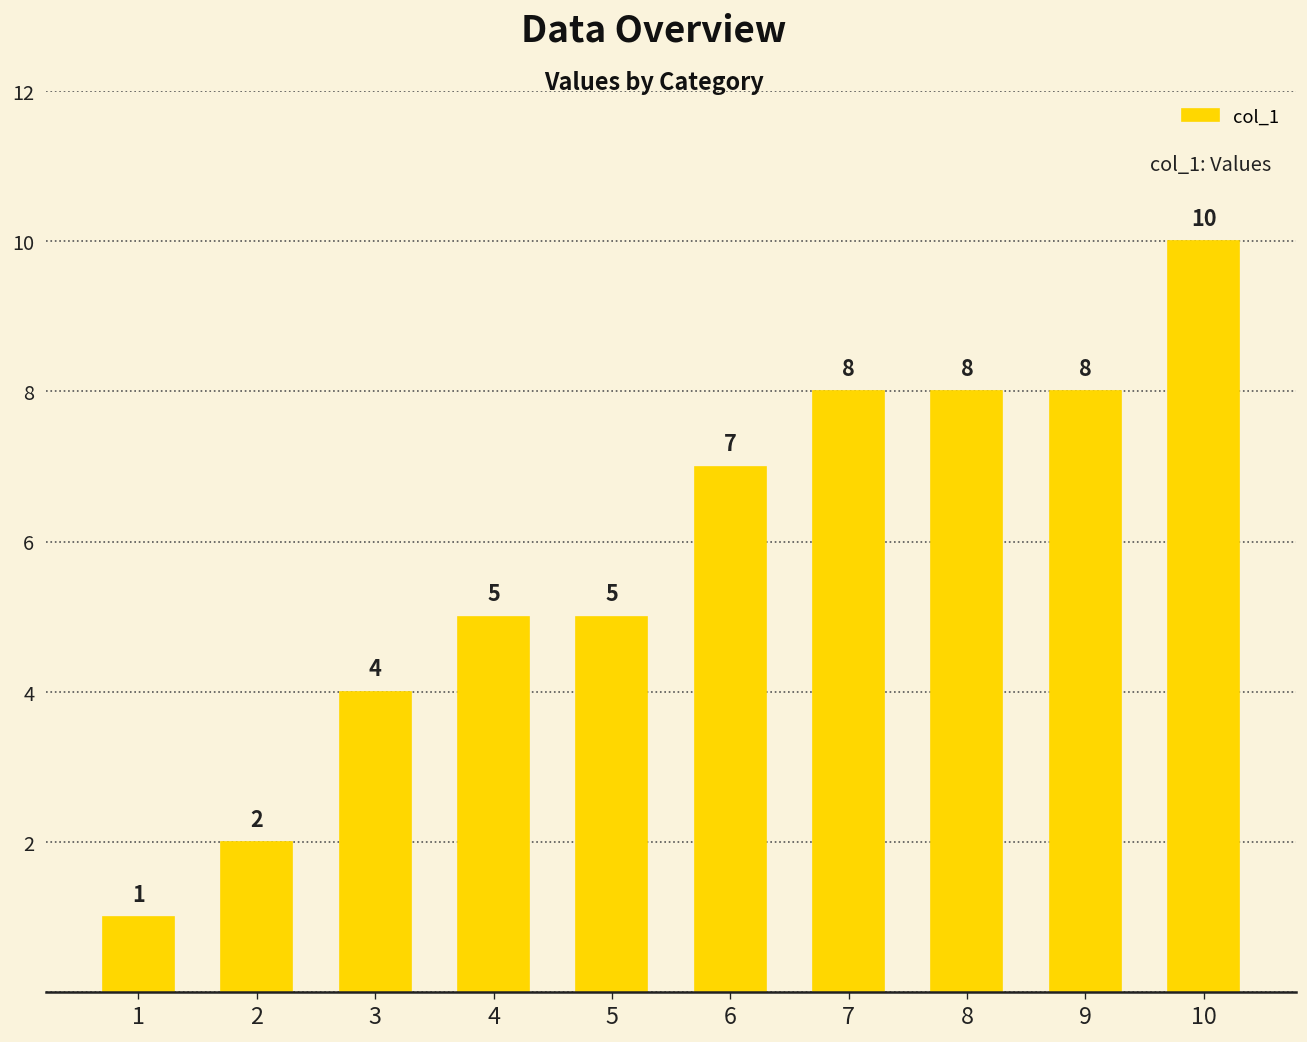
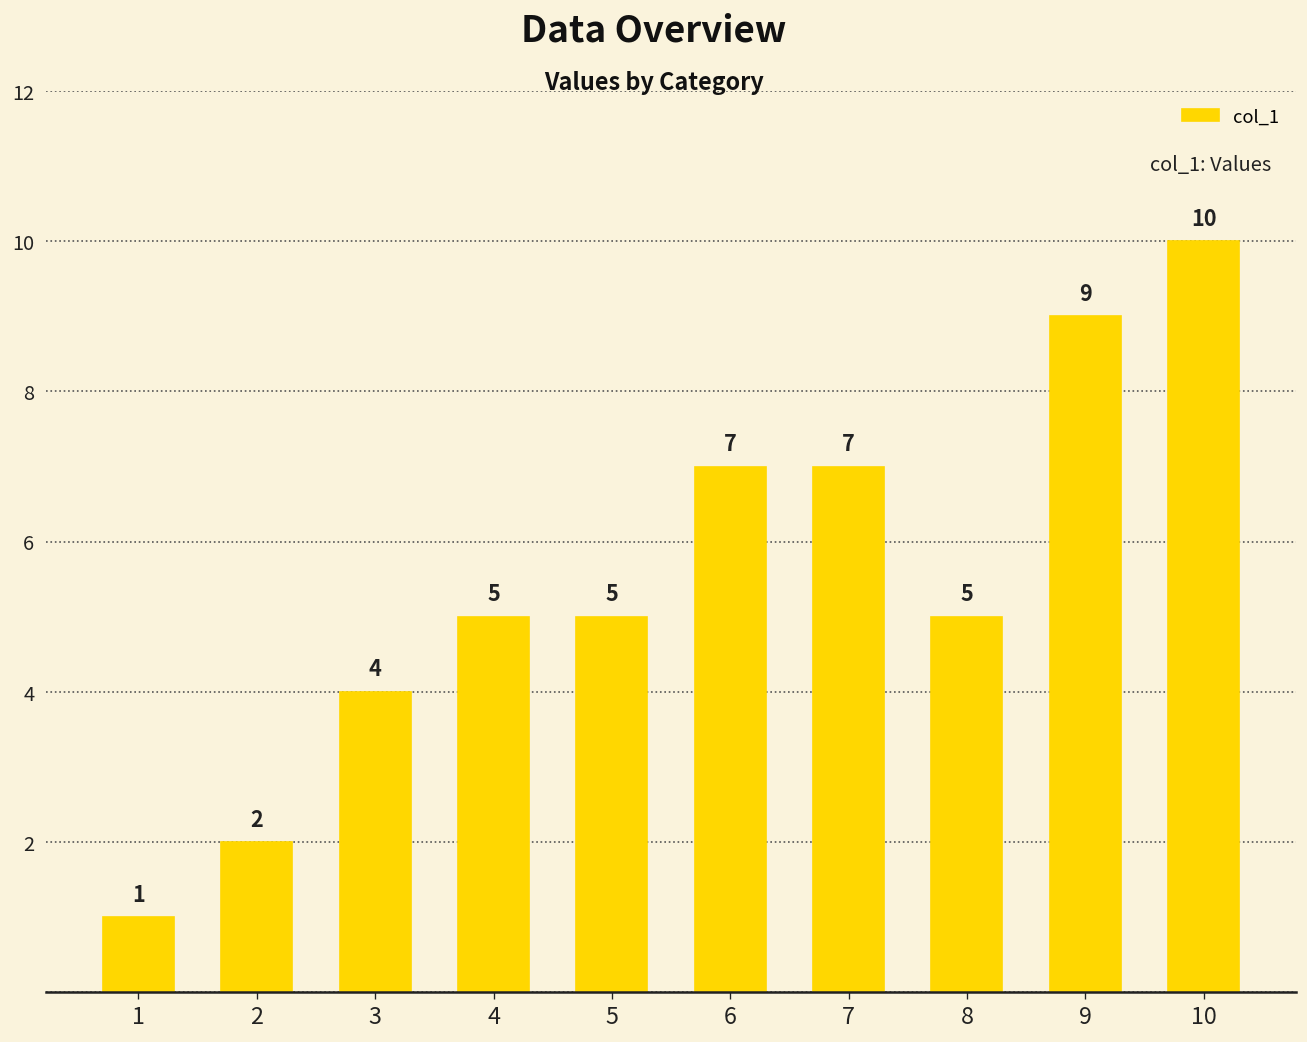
7: 8 -> 7
8: 8 -> 5
9: 8 -> 9
